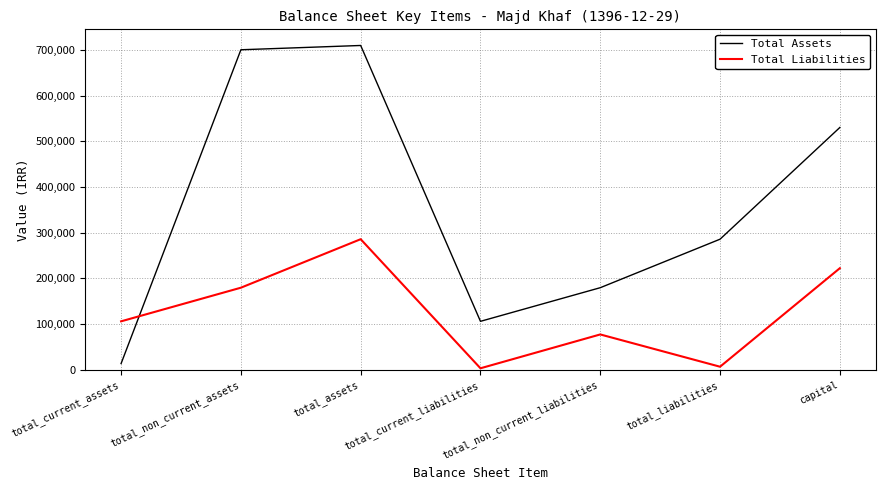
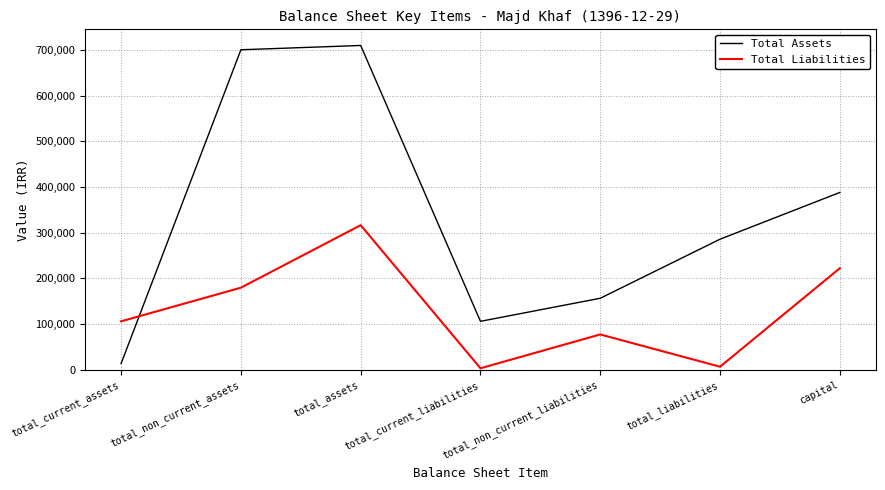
Total Liabilities, total_assets: 290,000 -> 320,000
Total Assets, total_non_current_liabilities: 180,000 -> 160,000
Total Assets, capital: 530,000 -> 390,000
